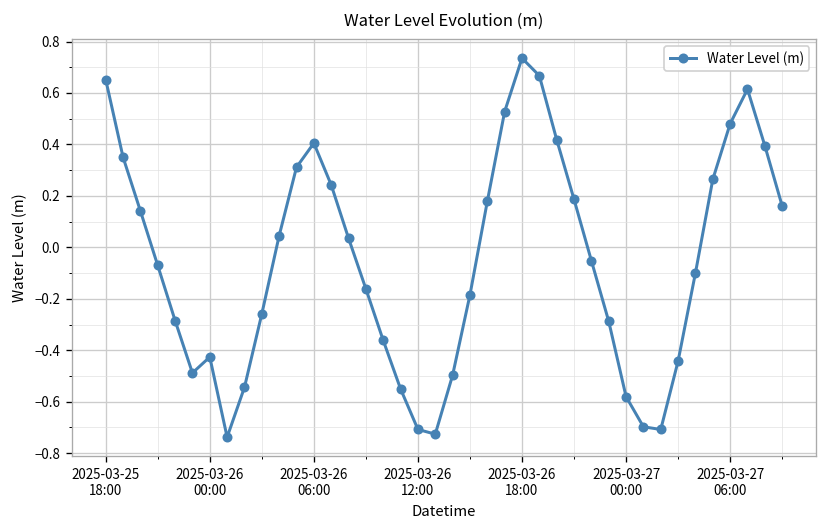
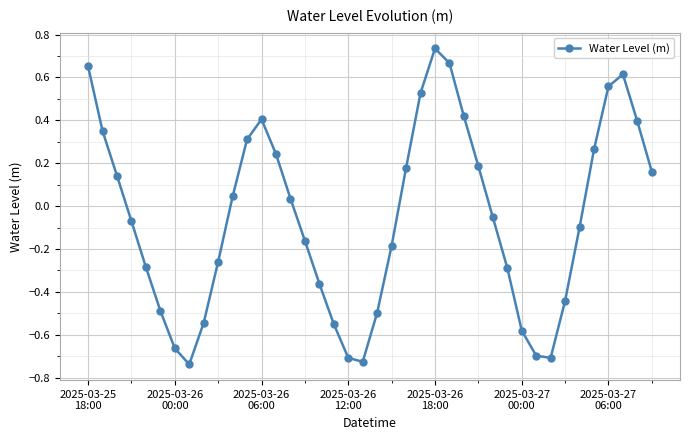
2025-03-26 00:00: -0.43 -> -0.66
2025-03-27 06:00: 0.48 -> 0.56
